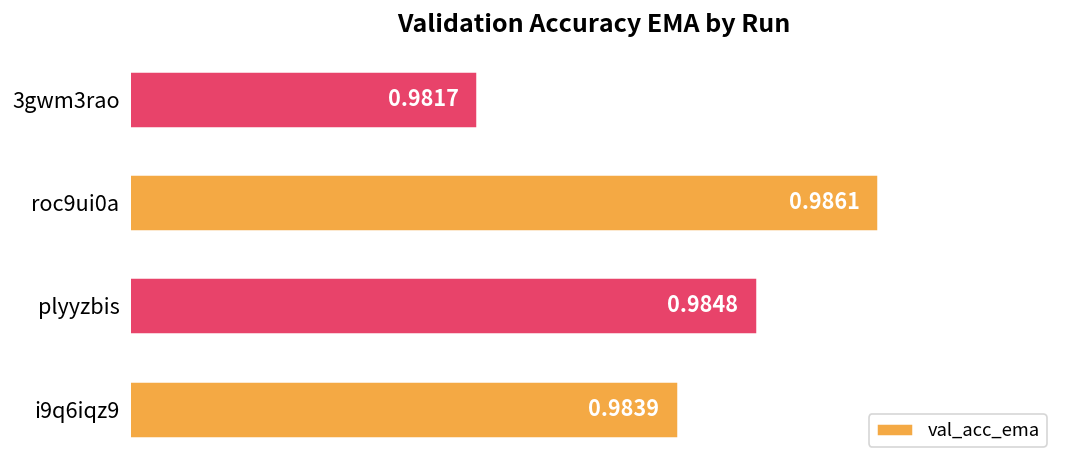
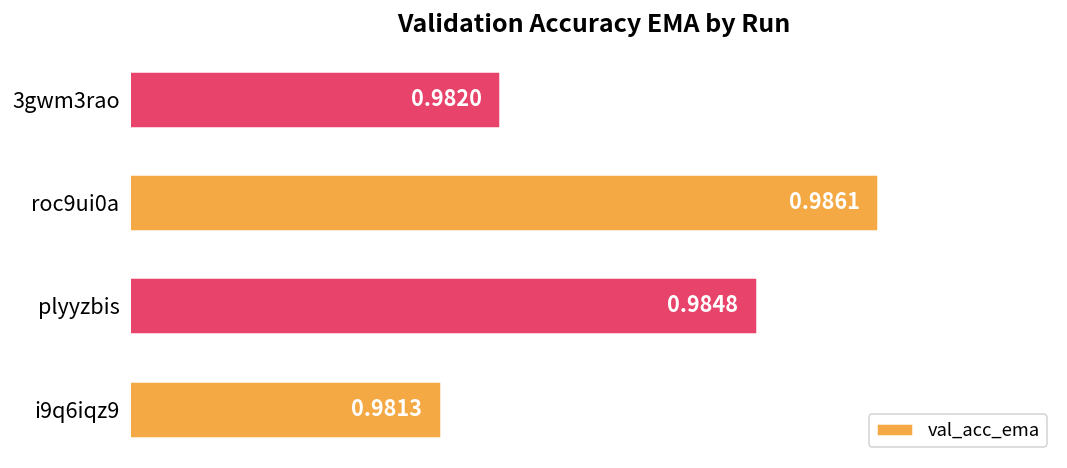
3gwm3rao: 0.9817 -> 0.9820
i9q6iqz9: 0.9839 -> 0.9813
